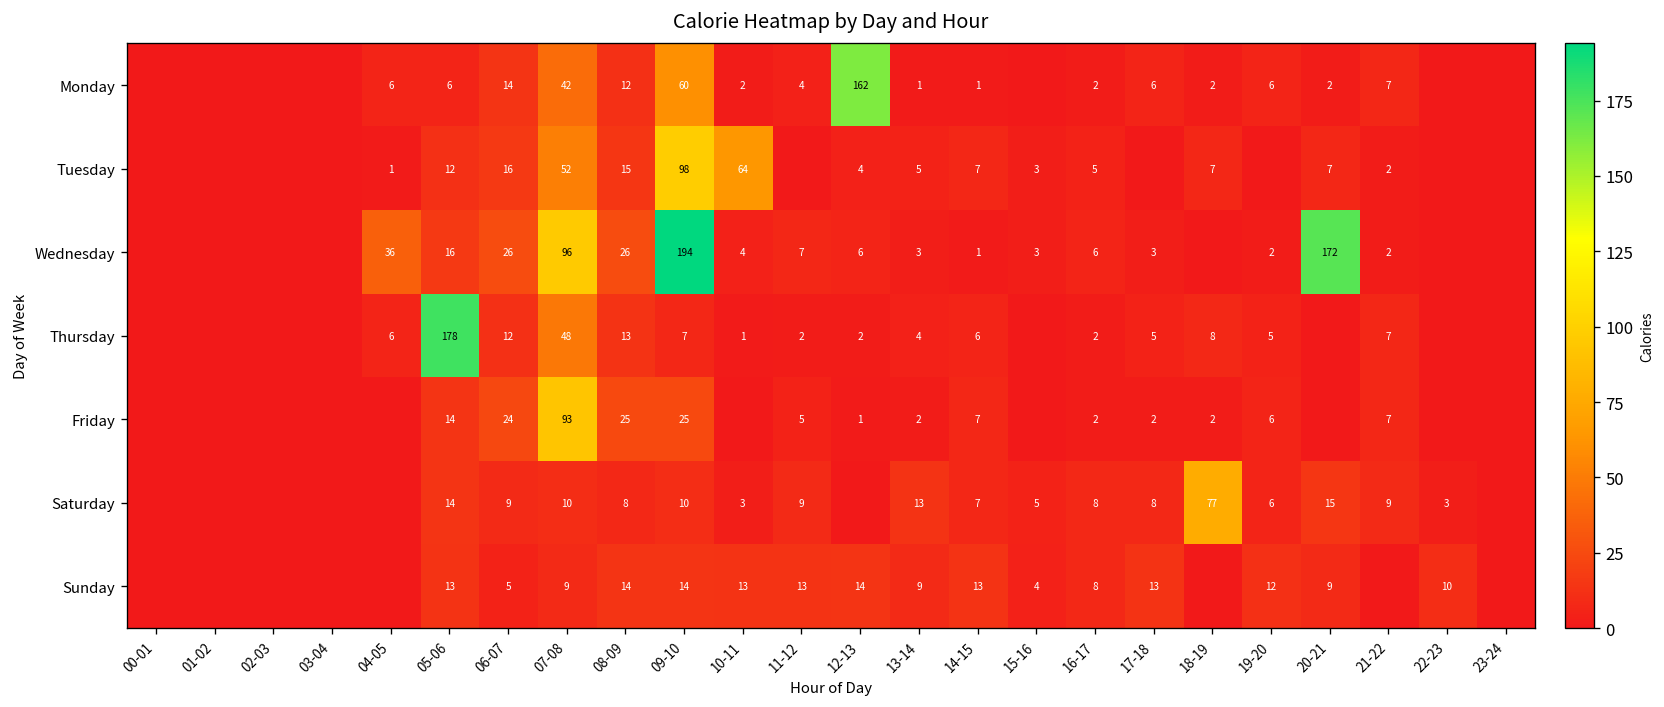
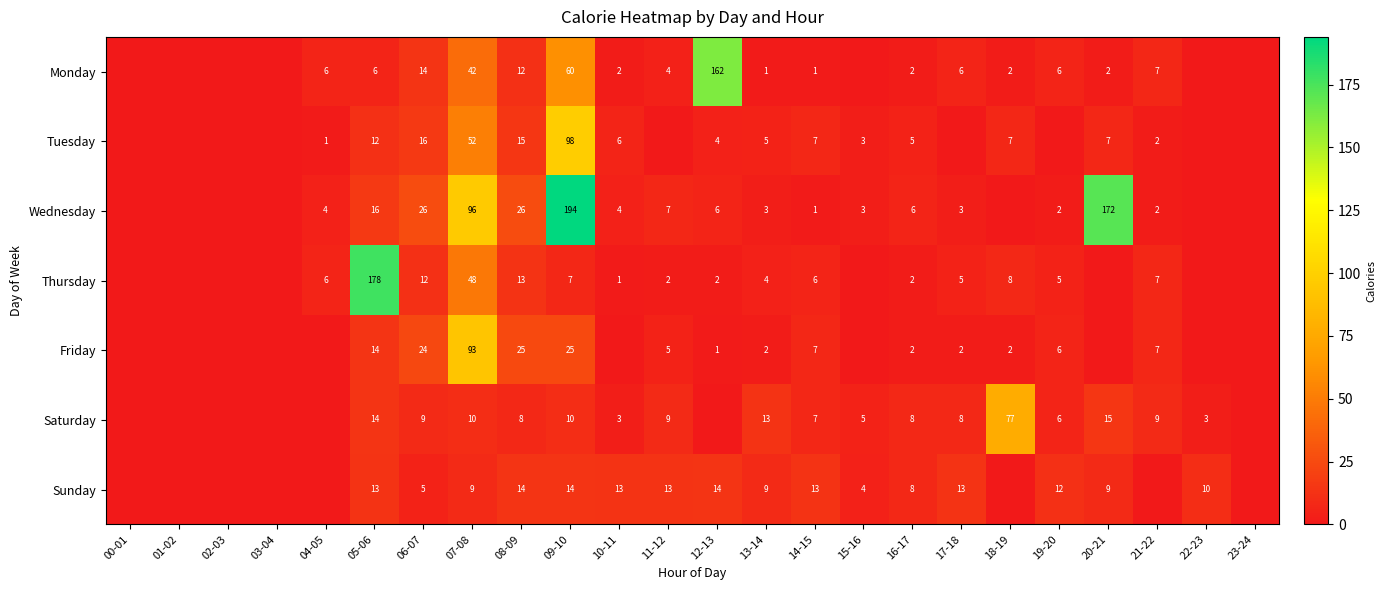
Tuesday, 10-11: 64 -> 6
Wednesday, 04-05: 36 -> 4
